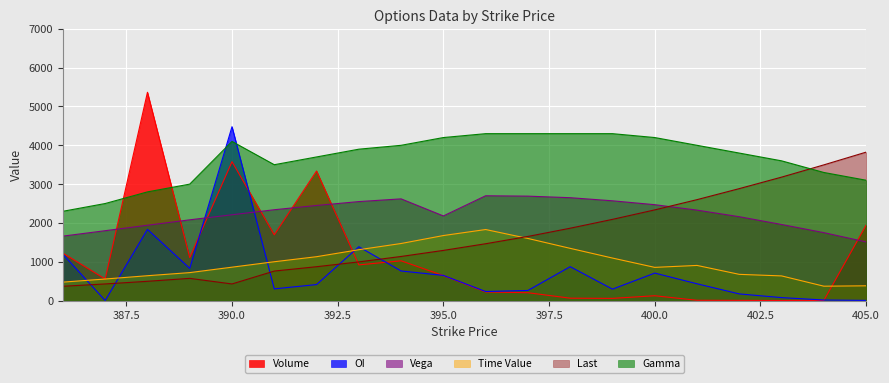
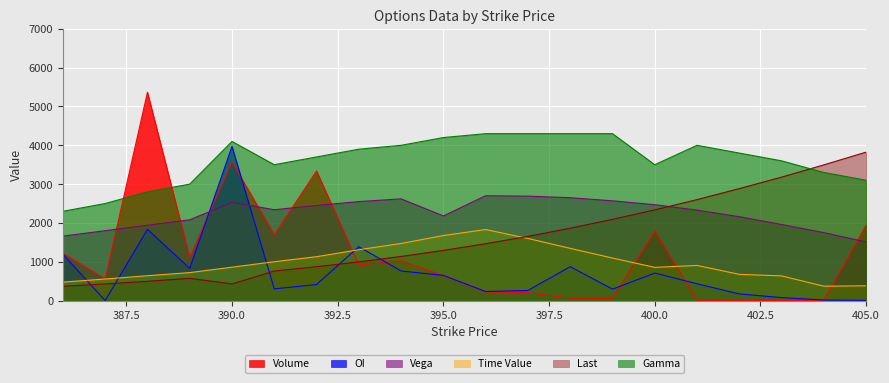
OI, 390.0: 4500 -> 4000
Vega, 390.0: 2200 -> 2500
Volume, 400.0: 100 -> 1800
Gamma, 400.0: 4200 -> 3500
